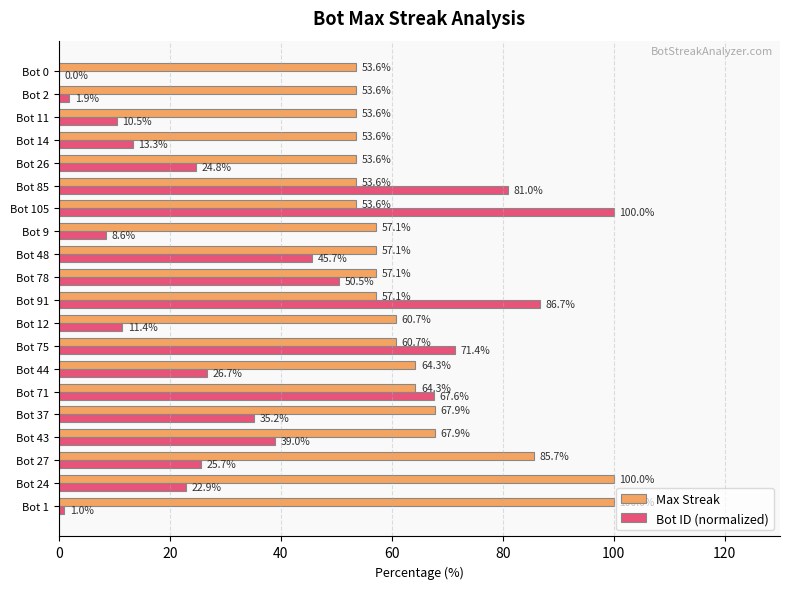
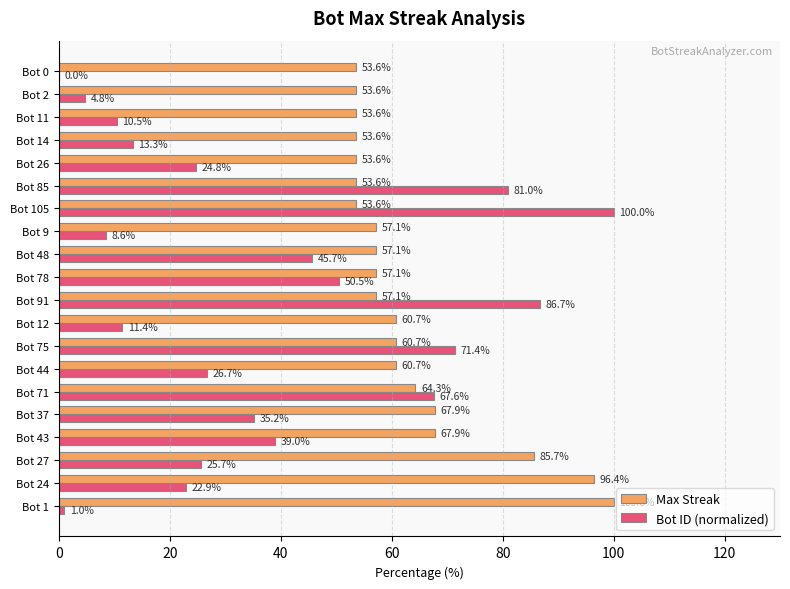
Bot ID (normalized), Bot 2: 1.9% -> 4.8%
Max Streak, Bot 44: 64.3% -> 60.7%
Max Streak, Bot 24: 100.0% -> 96.4%
